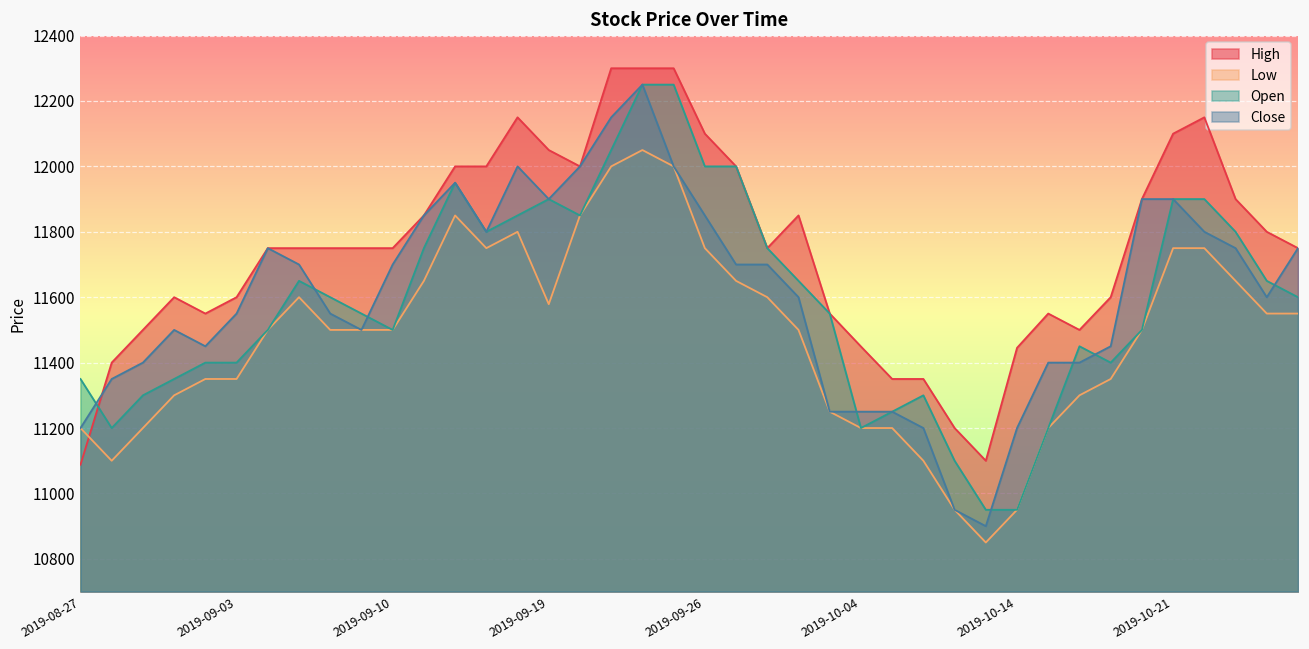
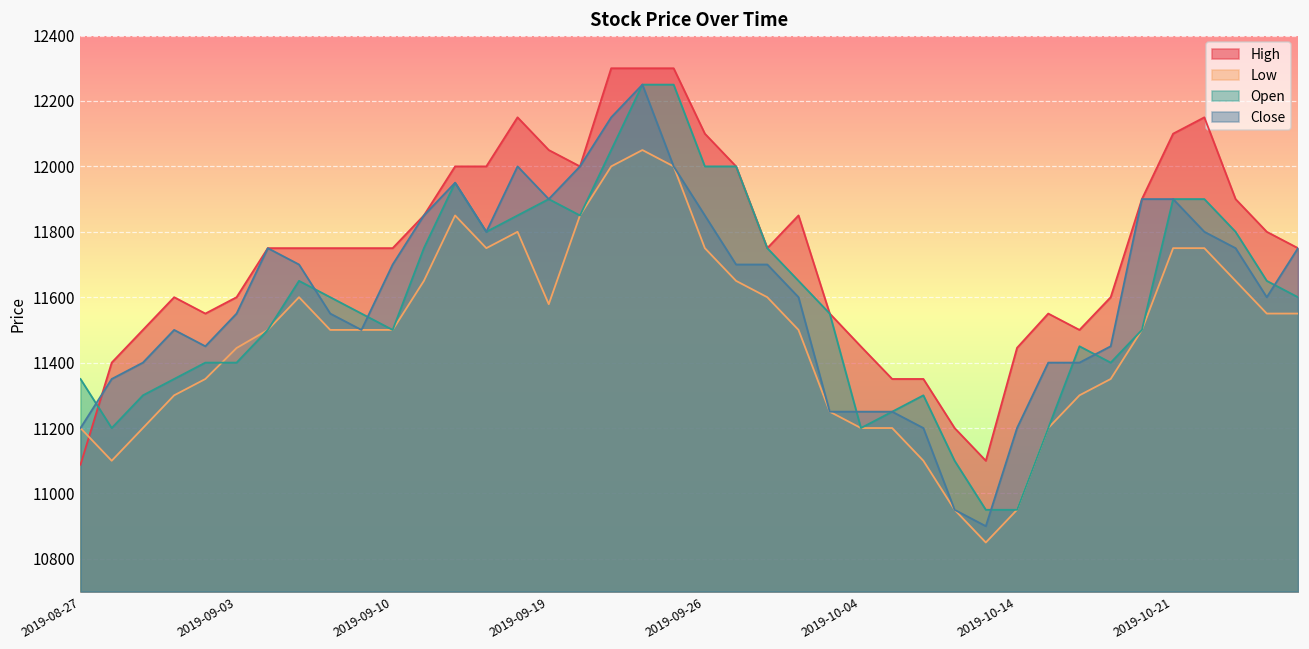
Low, 2019-09-03: 11350 -> 11440
